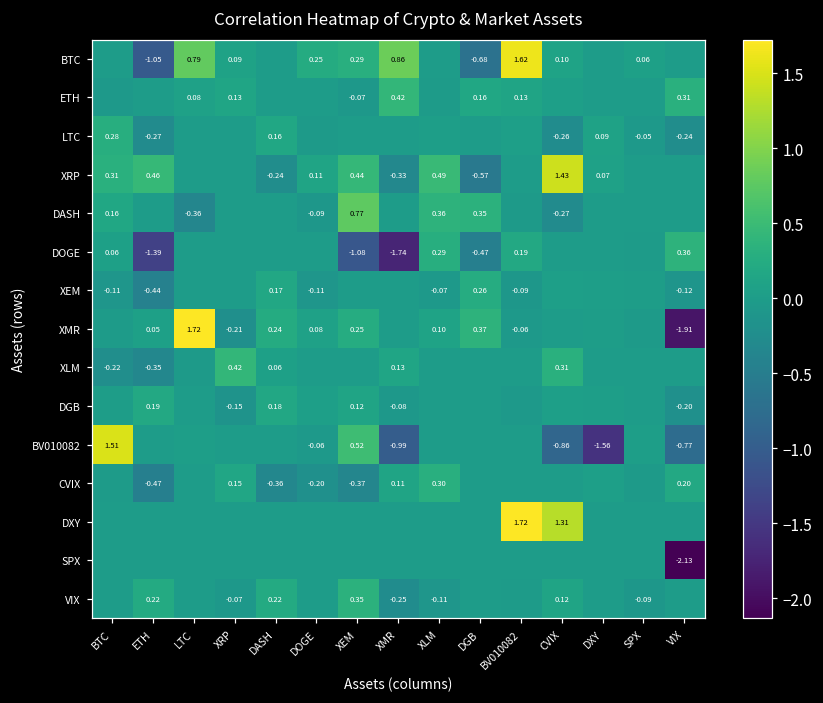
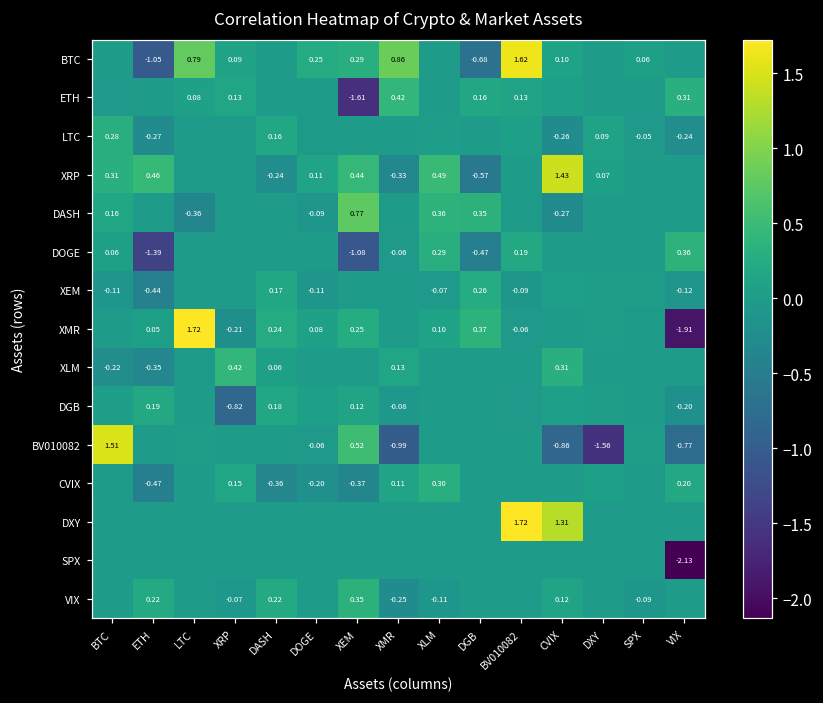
ETH, XEM: -0.07 -> -1.61
DOGE, XMR: -1.74 -> -0.06
DGB, XRP: -0.15 -> -0.82
